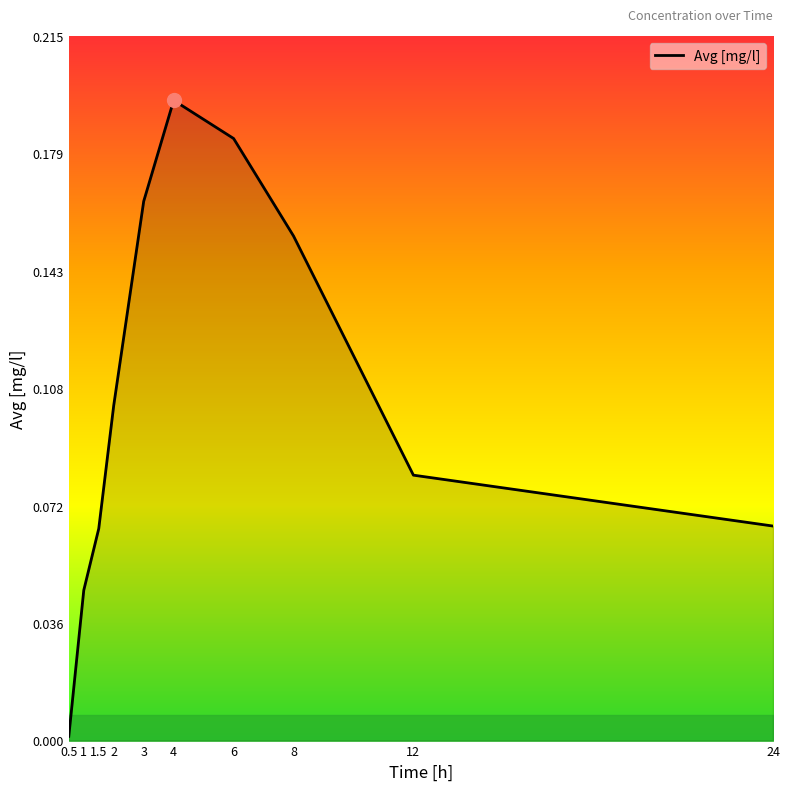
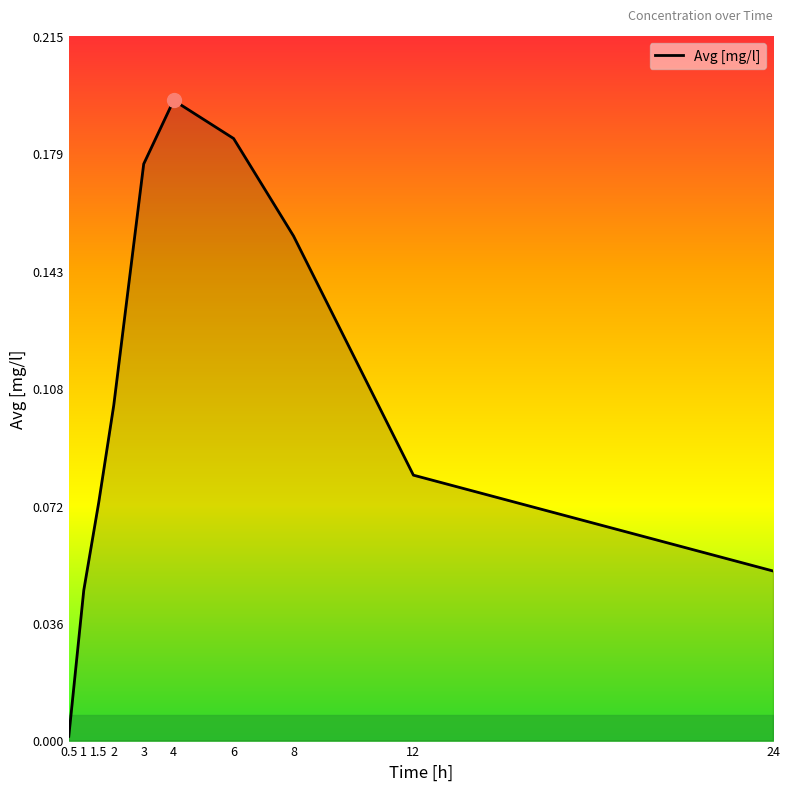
Avg [mg/l], 1.5: 0.065 -> 0.073
Avg [mg/l], 3: 0.165 -> 0.176
Avg [mg/l], 24: 0.066 -> 0.052
